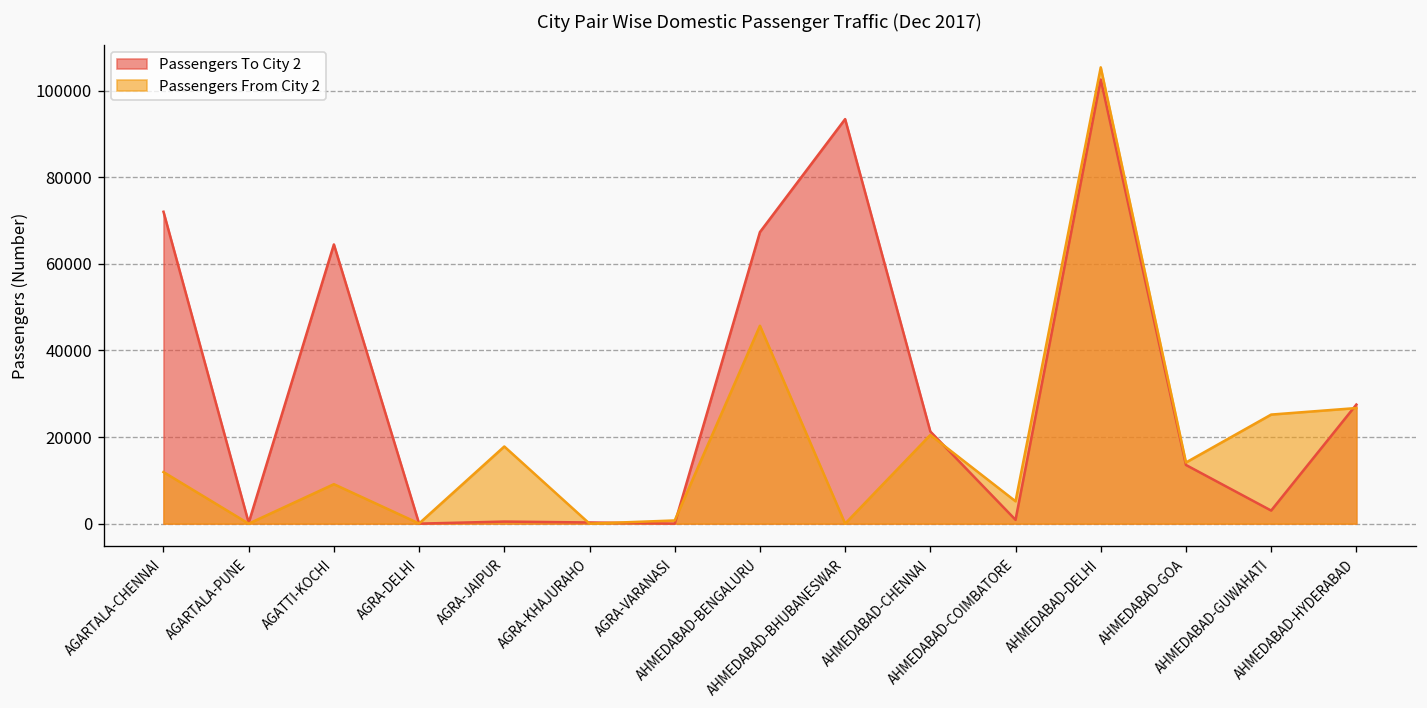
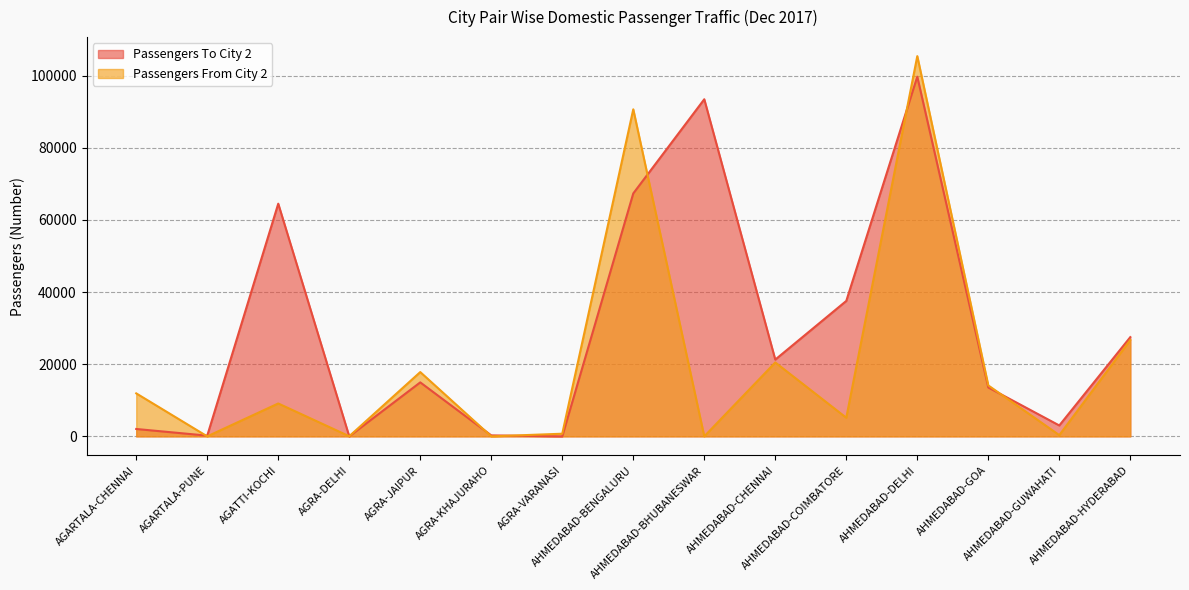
Passengers To City 2, AGARTALA-CHENNAI: 72000 -> 2000
Passengers To City 2, AGRA-JAIPUR: 0 -> 15000
Passengers From City 2, AHMEDABAD-BENGALURU: 46000 -> 91000
Passengers To City 2, AHMEDABAD-COIMBATORE: 1000 -> 38000
Passengers To City 2, AHMEDABAD-DELHI: 103000 -> 100000
Passengers From City 2, AHMEDABAD-GUWAHATI: 25000 -> 0
